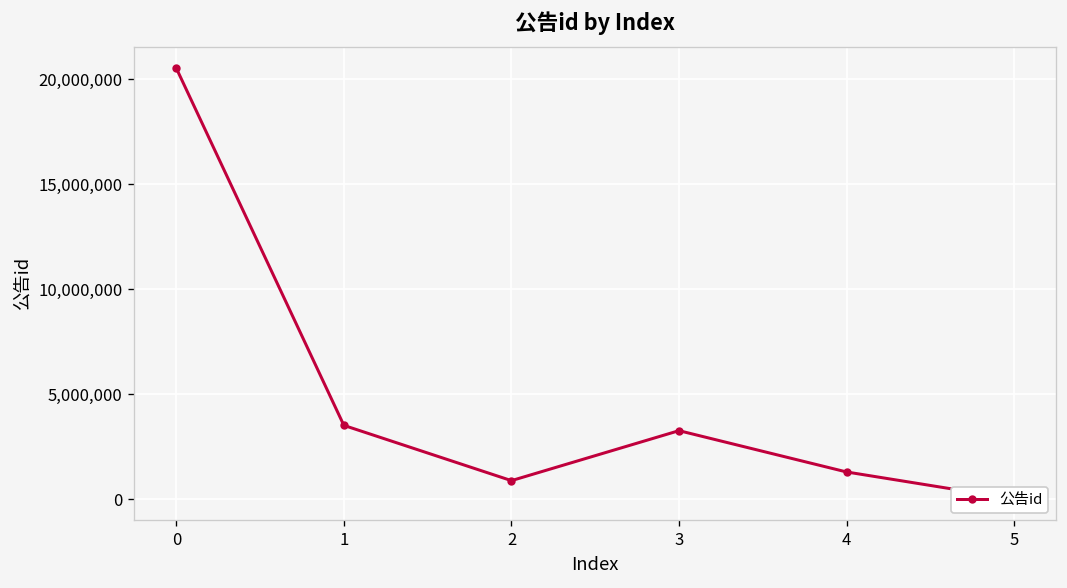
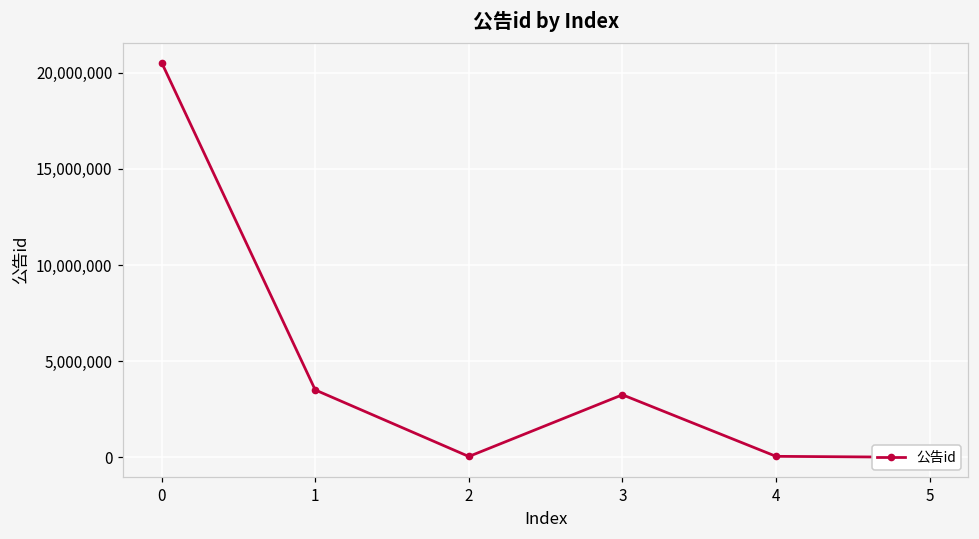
2: 900,000 -> 100,000
4: 1,300,000 -> 100,000
